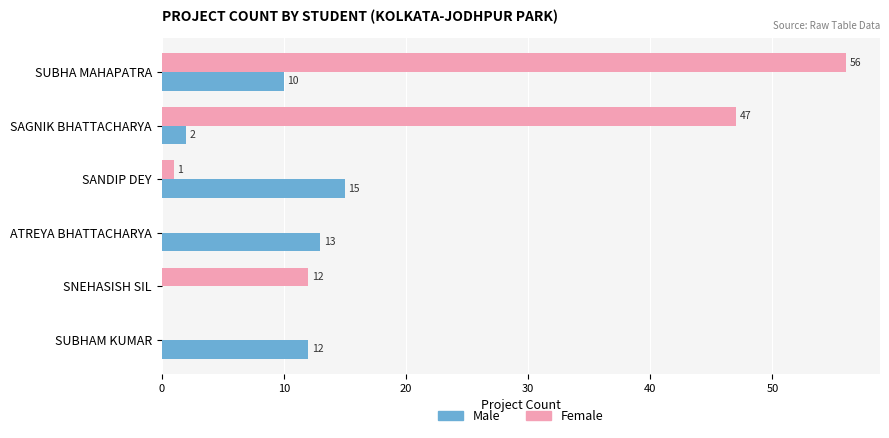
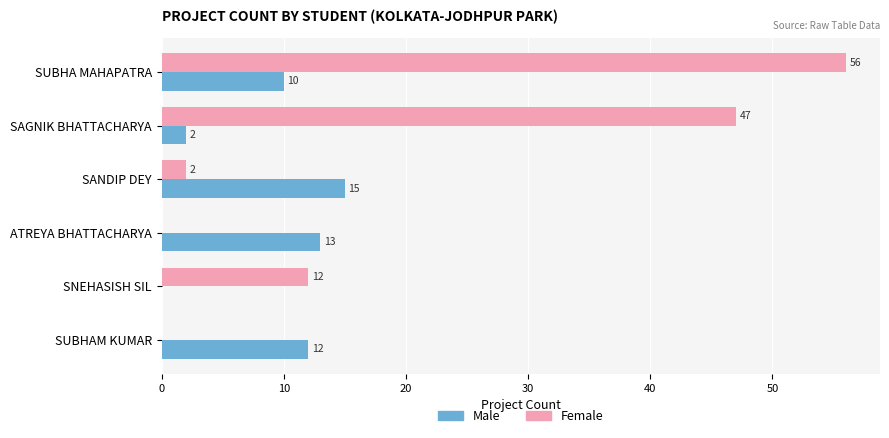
Female, SANDIP DEY: 1 -> 2
